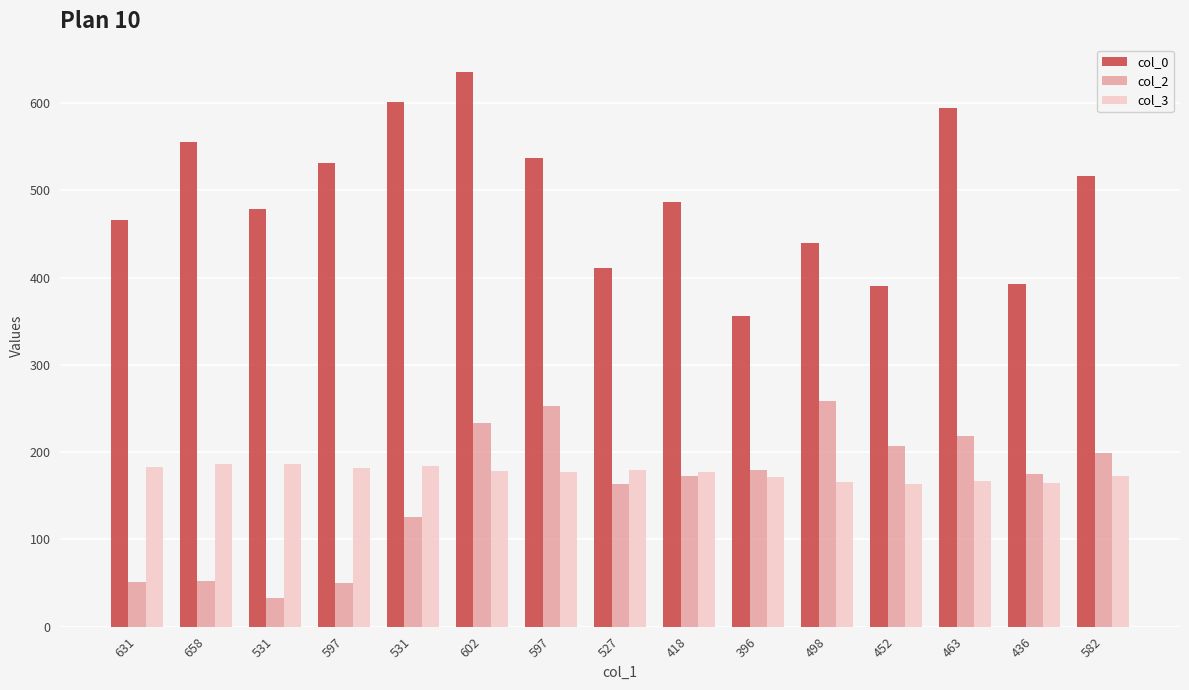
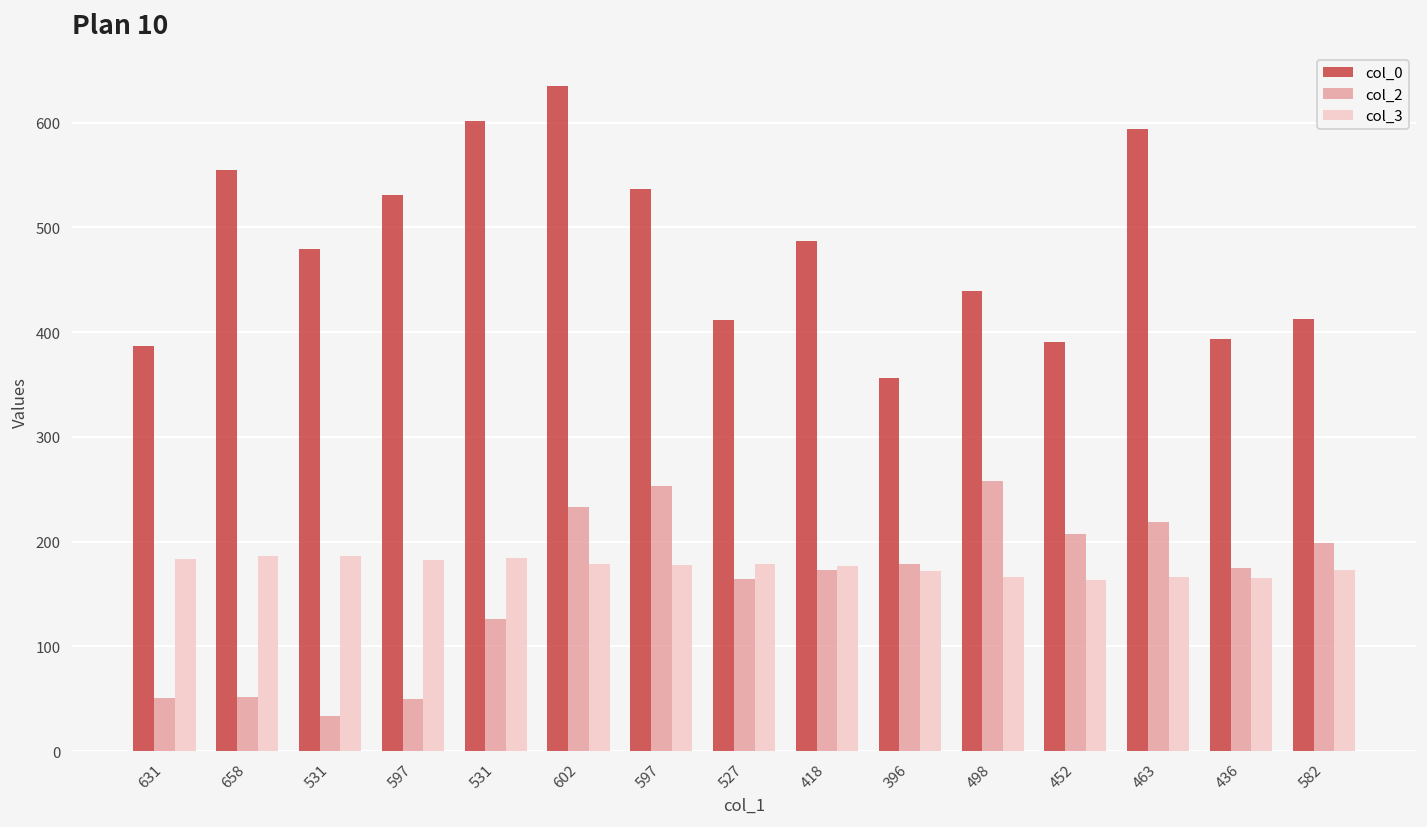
col_0, 631: 470 -> 390
col_0, 582: 520 -> 410
